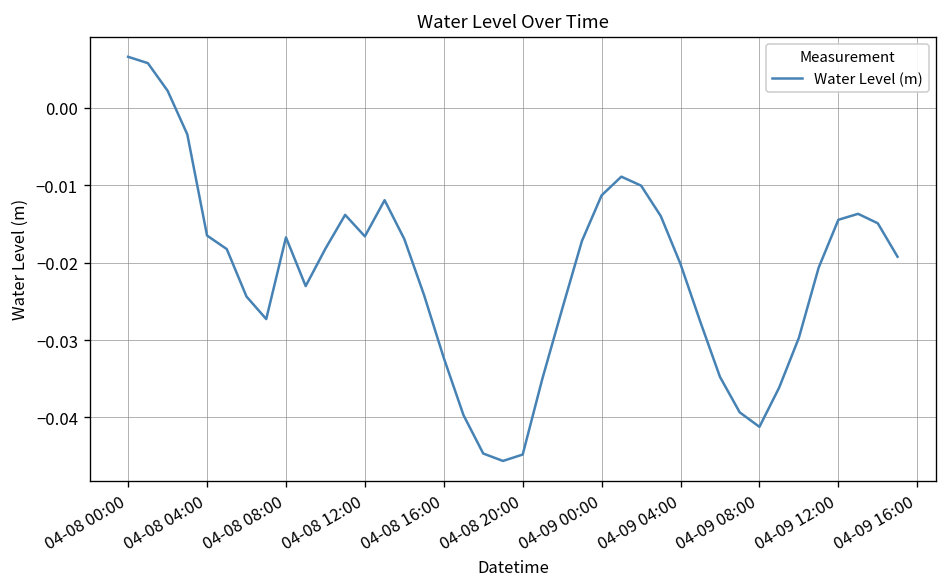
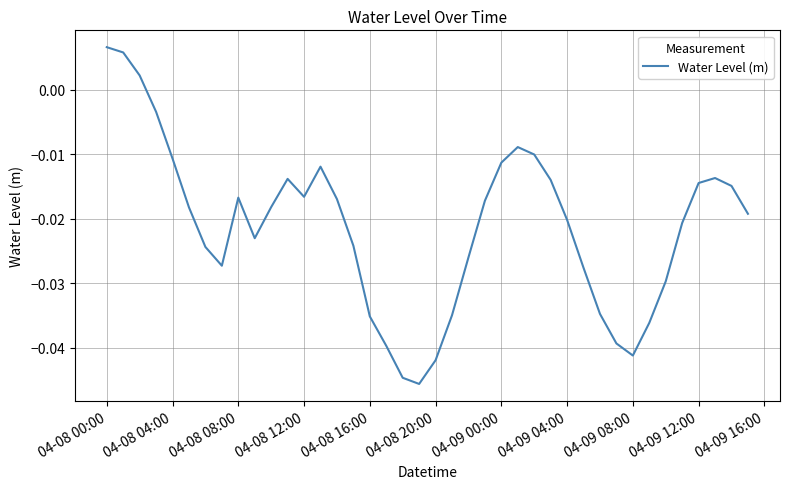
04-08 04:00: -0.017 -> -0.011
04-08 16:00: -0.032 -> -0.035
04-08 20:00: -0.045 -> -0.042
